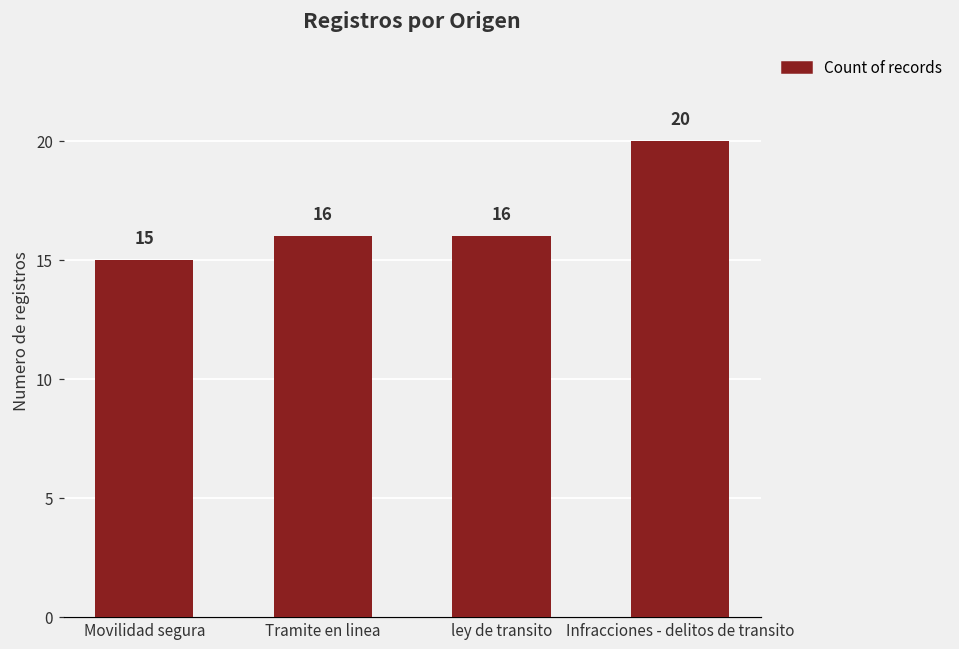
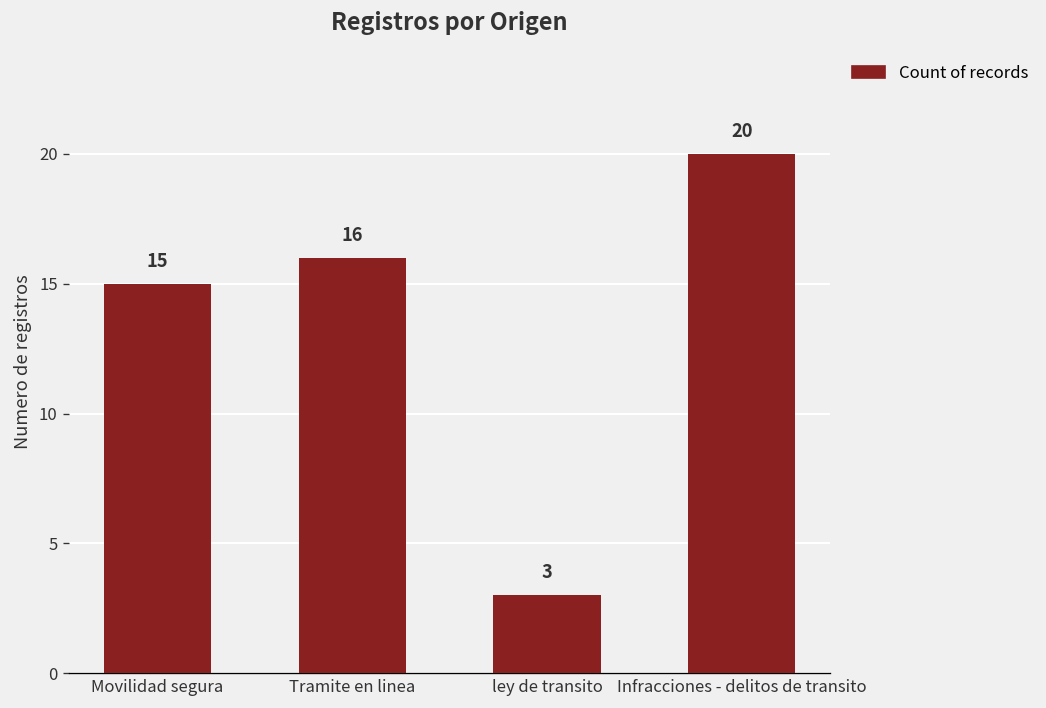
ley de transito: 16 -> 3
